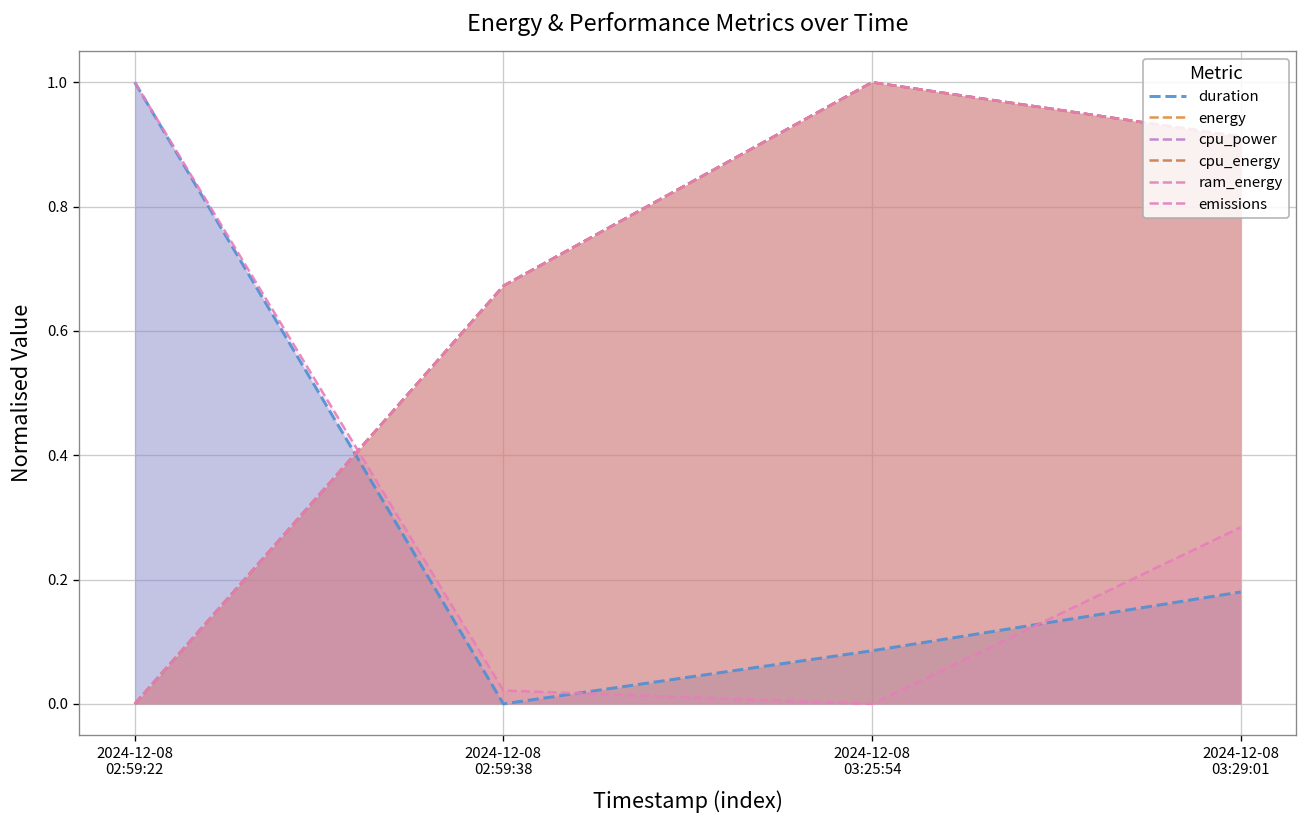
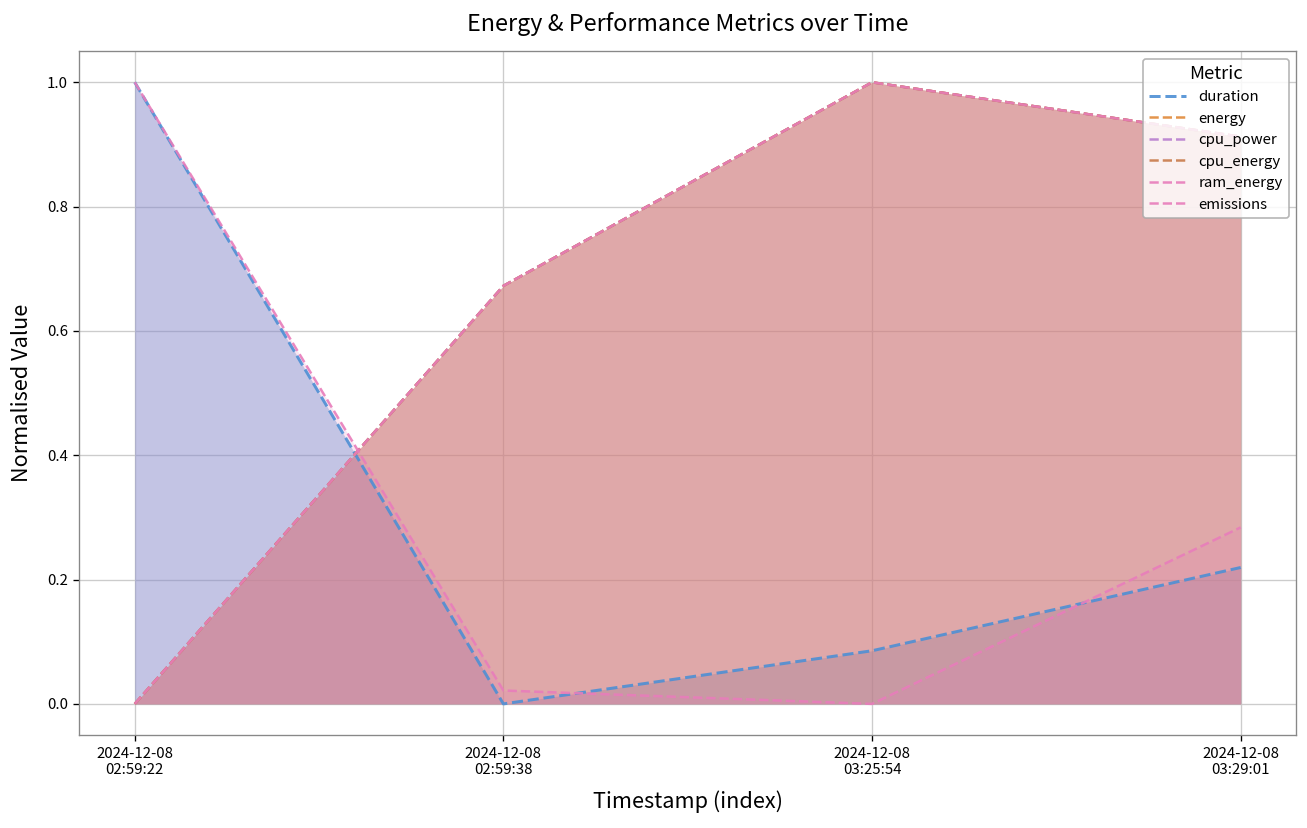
duration, 2024-12-08 03:29:01: 0.18 -> 0.22
